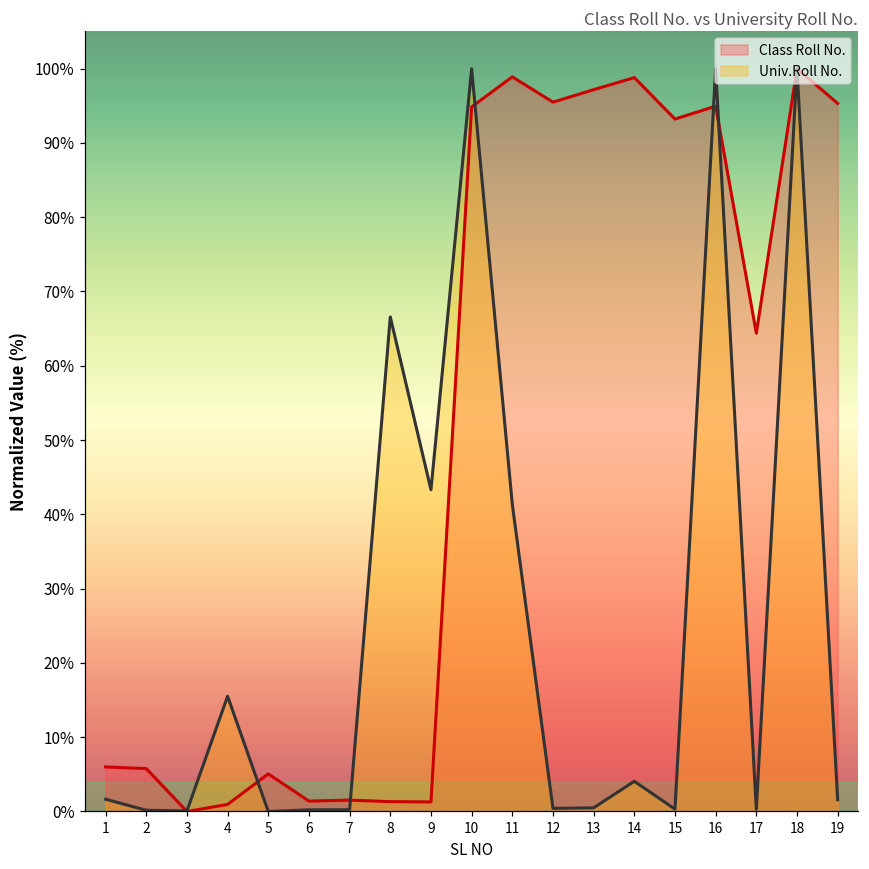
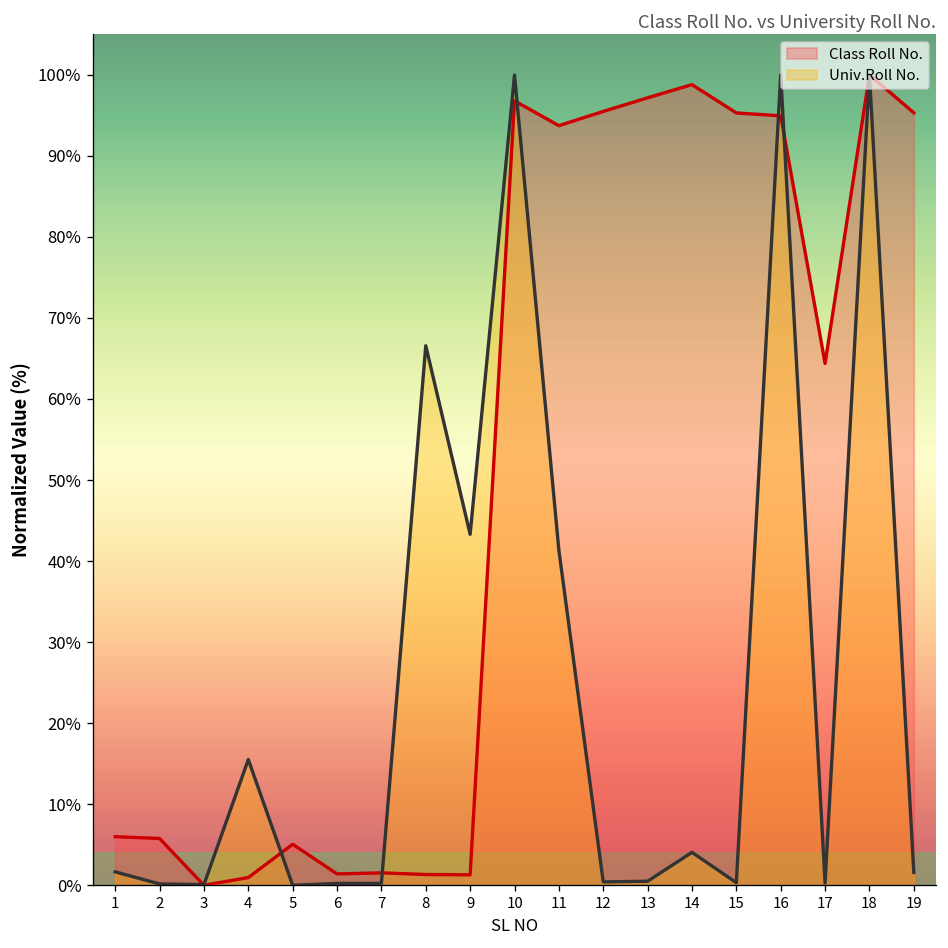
Class Roll No., 10: 95% -> 97%
Class Roll No., 11: 99% -> 94%
Class Roll No., 15: 93% -> 95%
